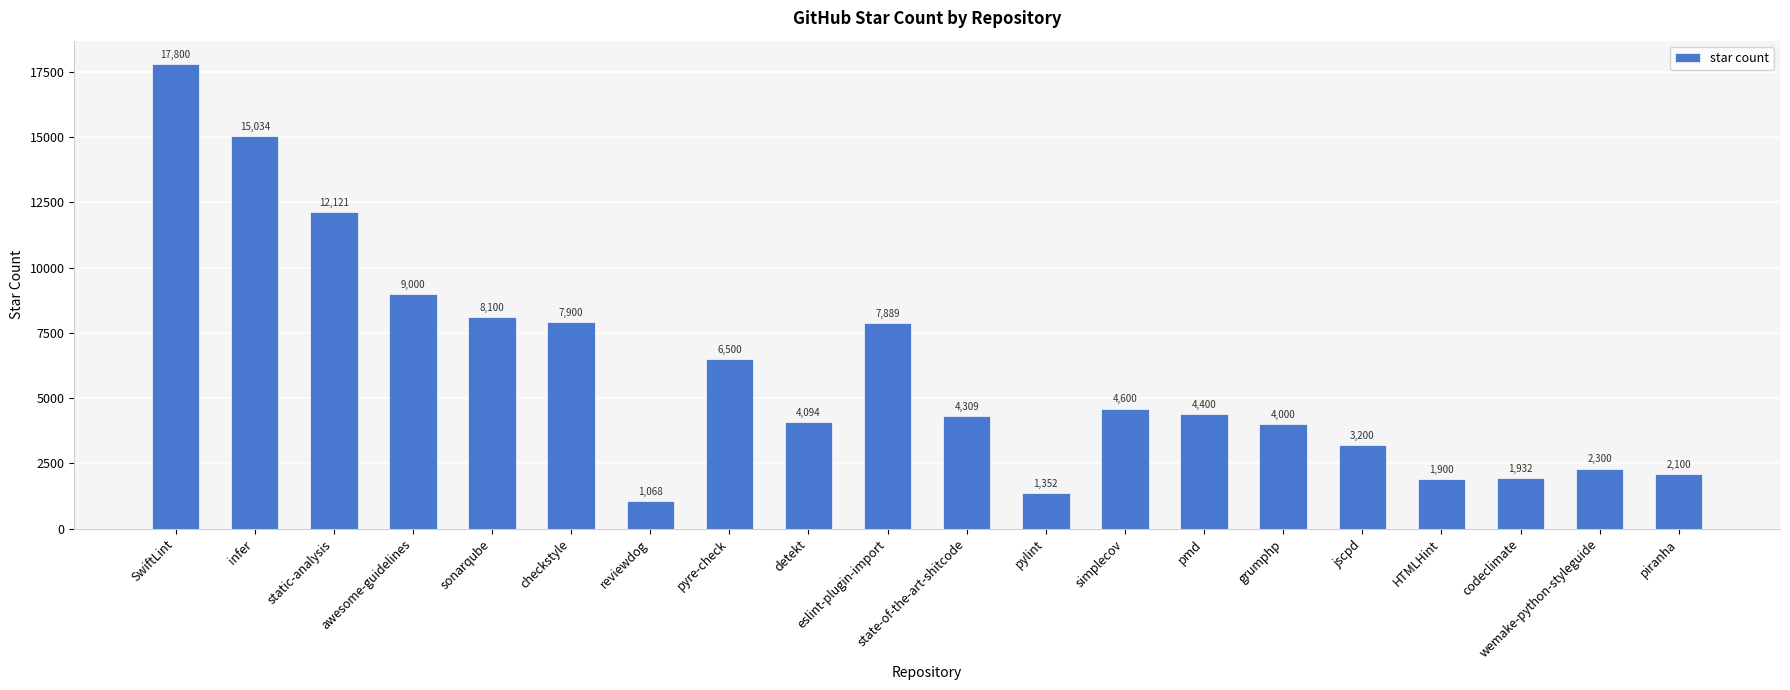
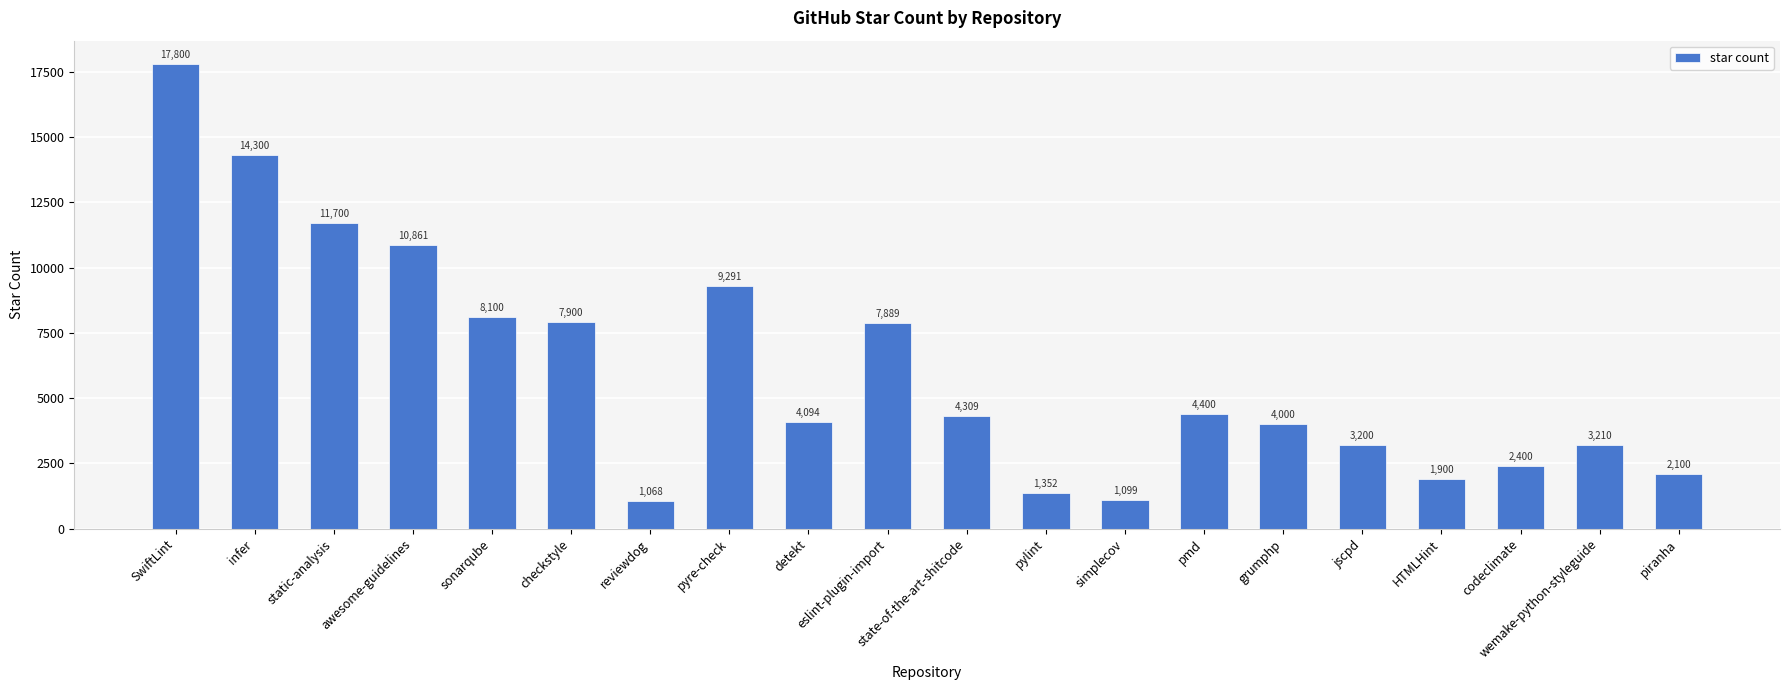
infer: 15,034 -> 14,300
static-analysis: 12,121 -> 11,700
awesome-guidelines: 9,000 -> 10,861
pyre-check: 6,500 -> 9,291
simplecov: 4,600 -> 1,099
codeclimate: 1,932 -> 2,400
wemake-python-styleguide: 2,300 -> 3,210
